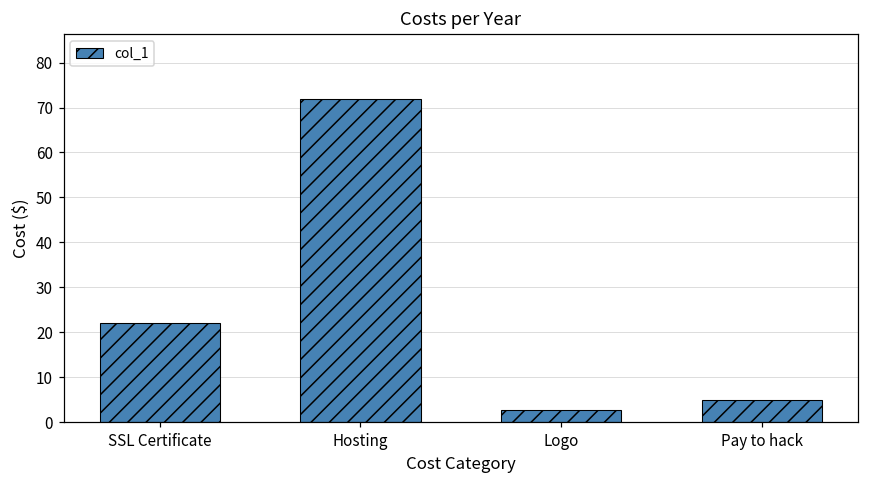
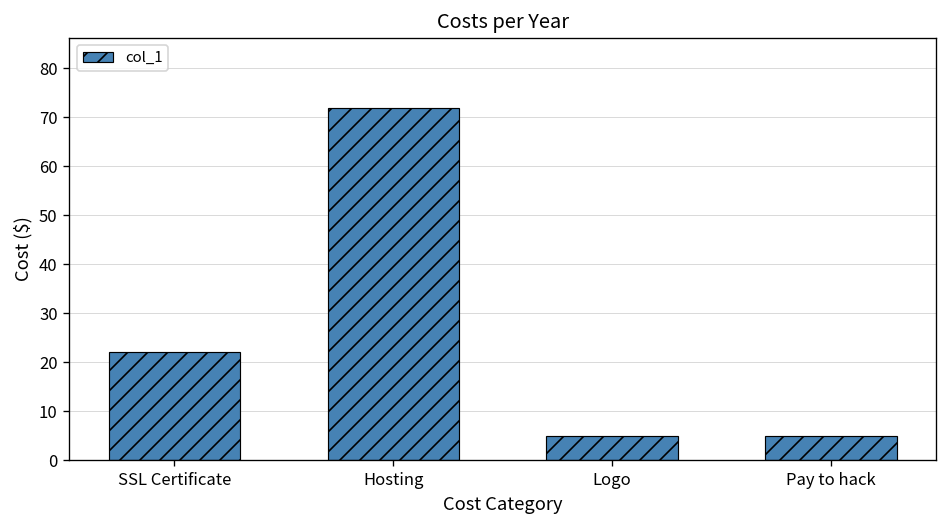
Logo: 3 -> 5
